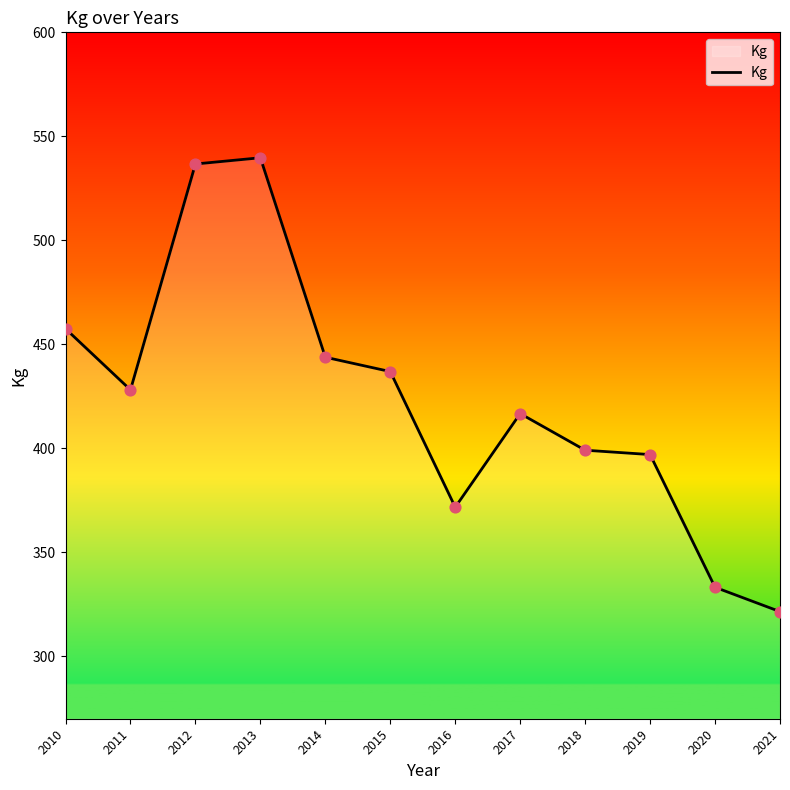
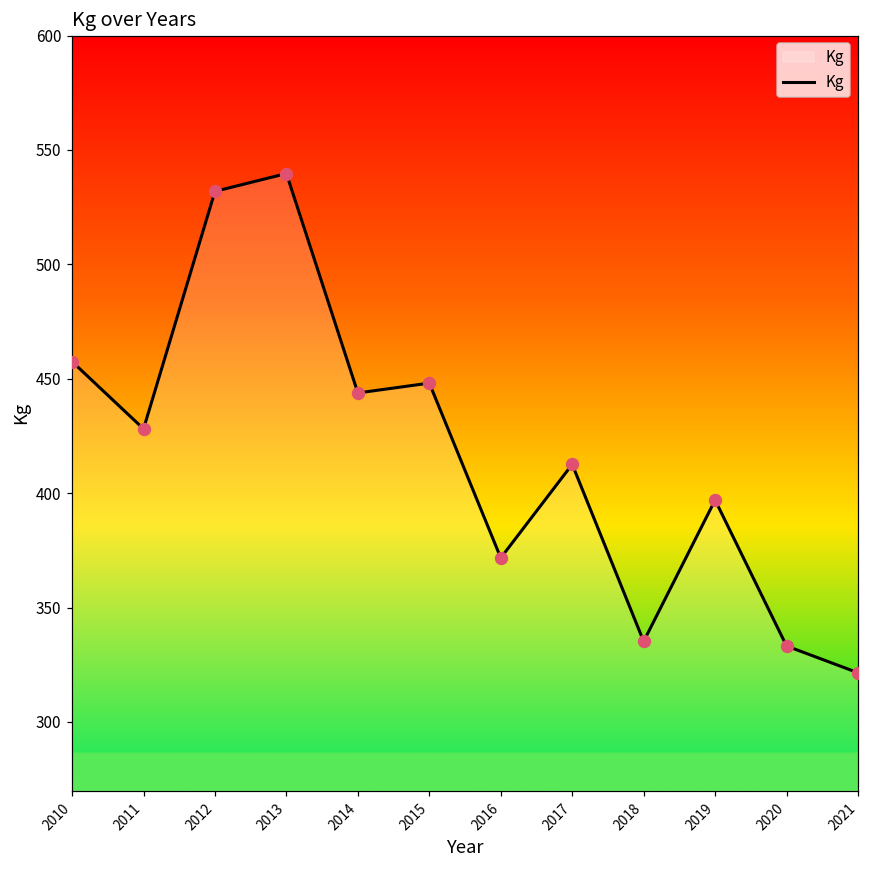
2012: 537 -> 532
2015: 437 -> 448
2017: 417 -> 413
2018: 399 -> 335
